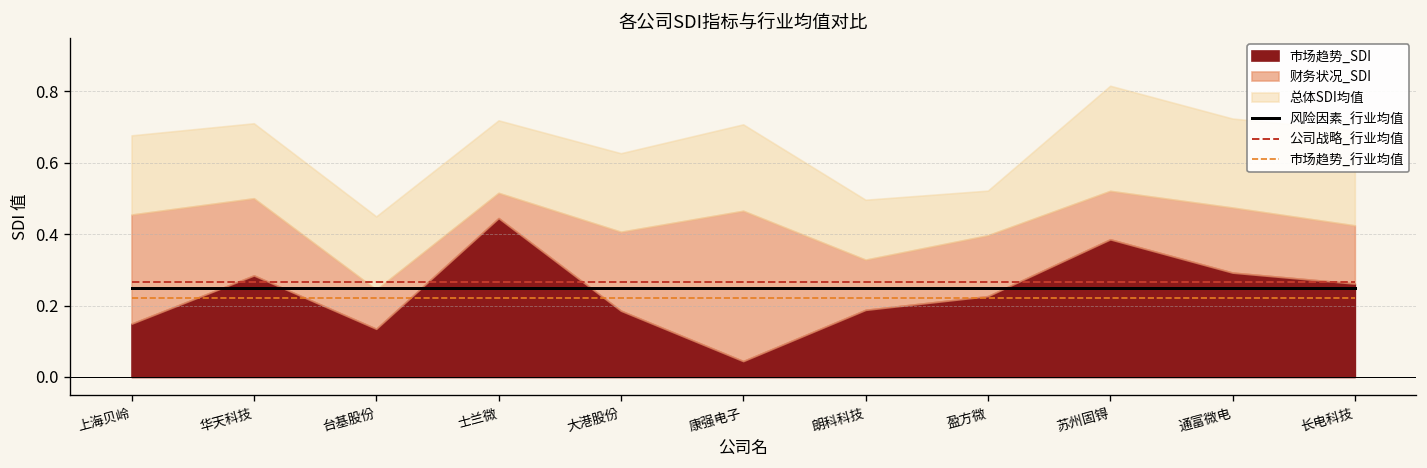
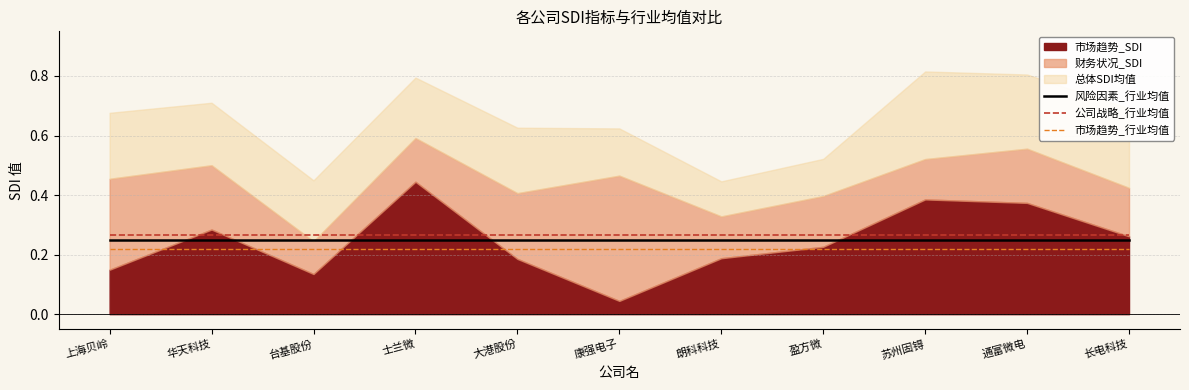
财务状况_SDI, 士兰微: 0.07 -> 0.15
总体SDI均值, 康强电子: 0.24 -> 0.16
总体SDI均值, 朗科科技: 0.17 -> 0.12
市场趋势_SDI, 通富微电: 0.29 -> 0.37
